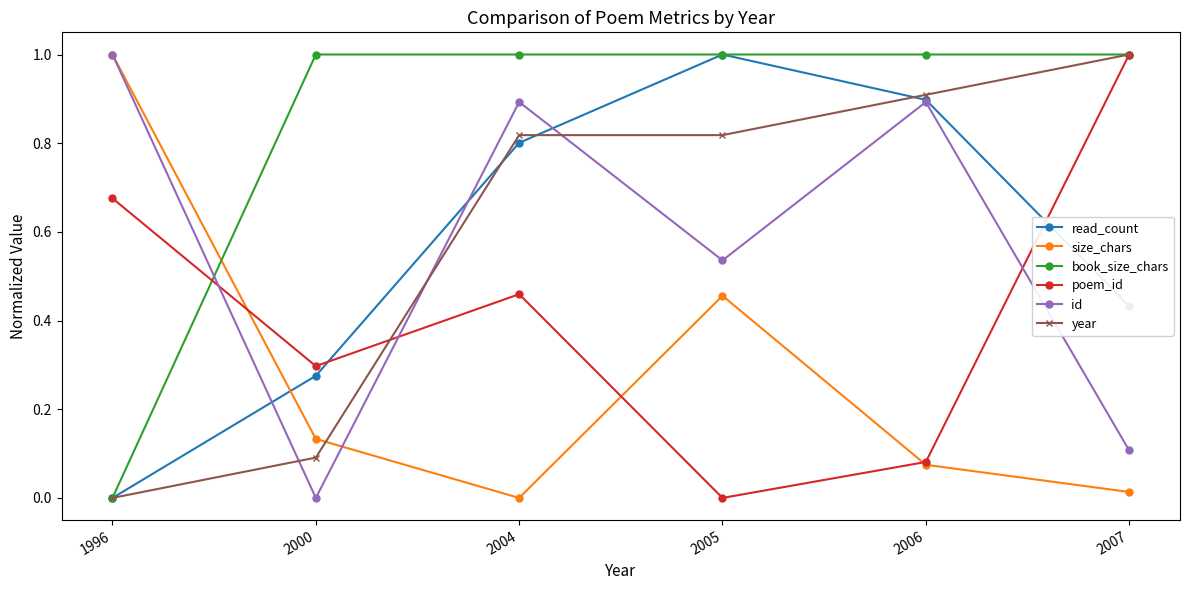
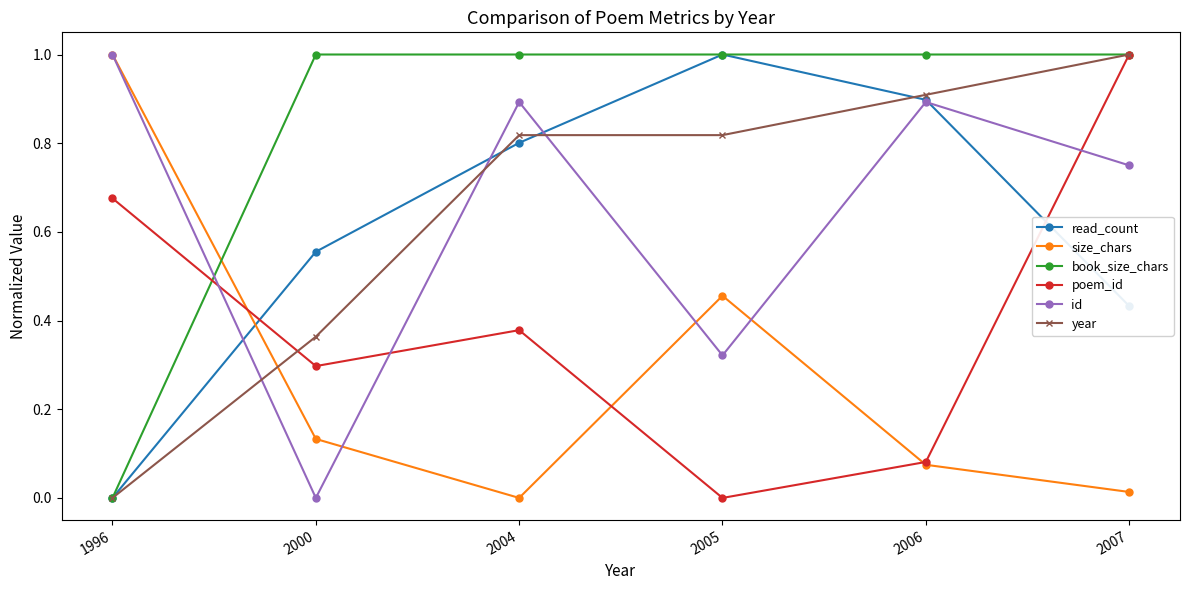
read_count, 2000: 0.28 -> 0.56
year, 2000: 0.09 -> 0.36
poem_id, 2004: 0.46 -> 0.38
id, 2005: 0.54 -> 0.32
id, 2007: 0.11 -> 0.75
